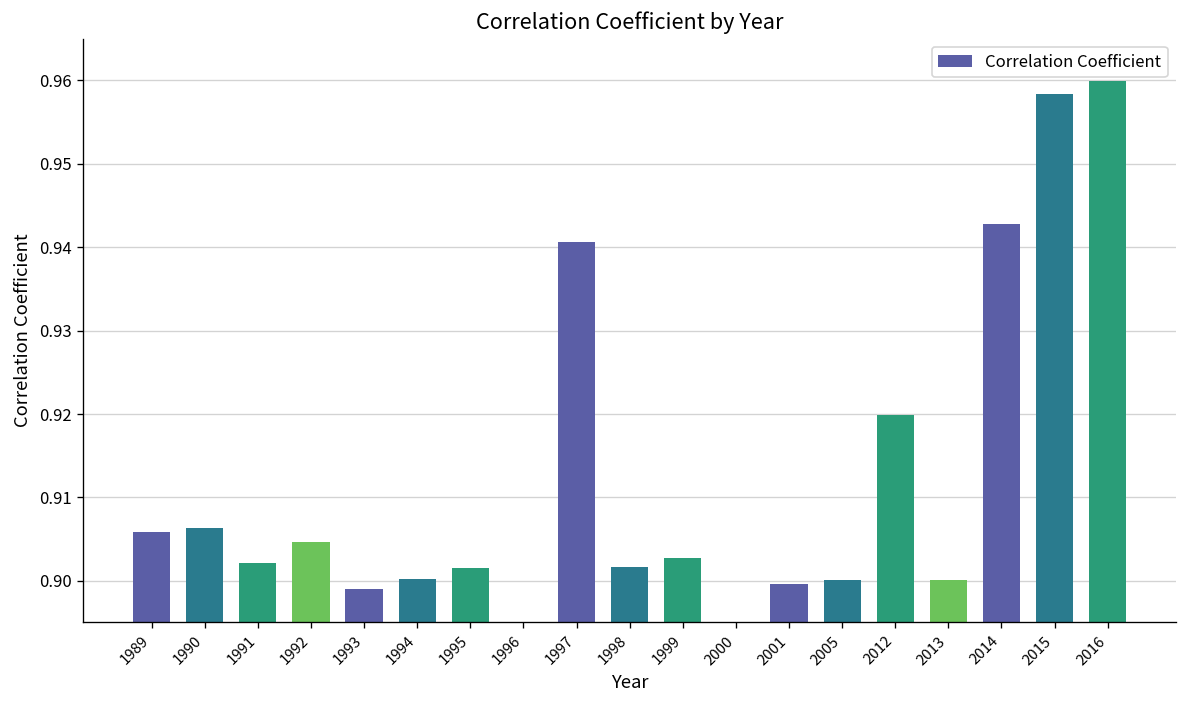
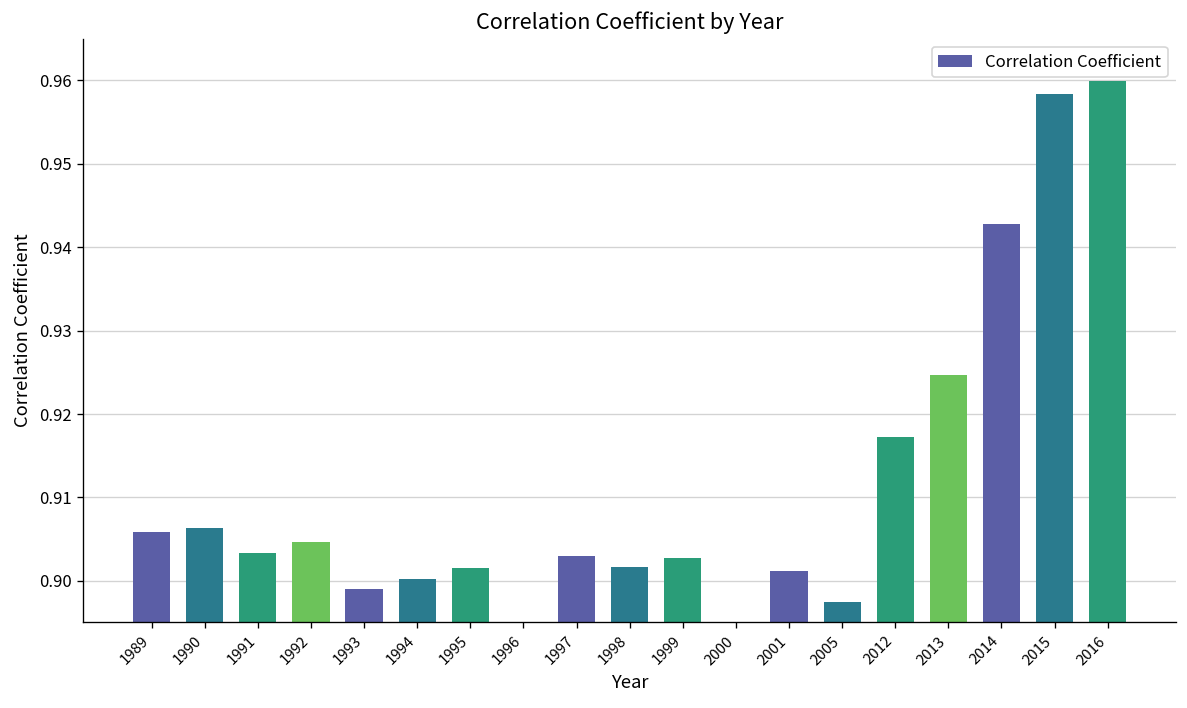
1991: 0.902 -> 0.903
1997: 0.941 -> 0.903
2001: 0.900 -> 0.901
2005: 0.900 -> 0.897
2012: 0.920 -> 0.917
2013: 0.900 -> 0.925
